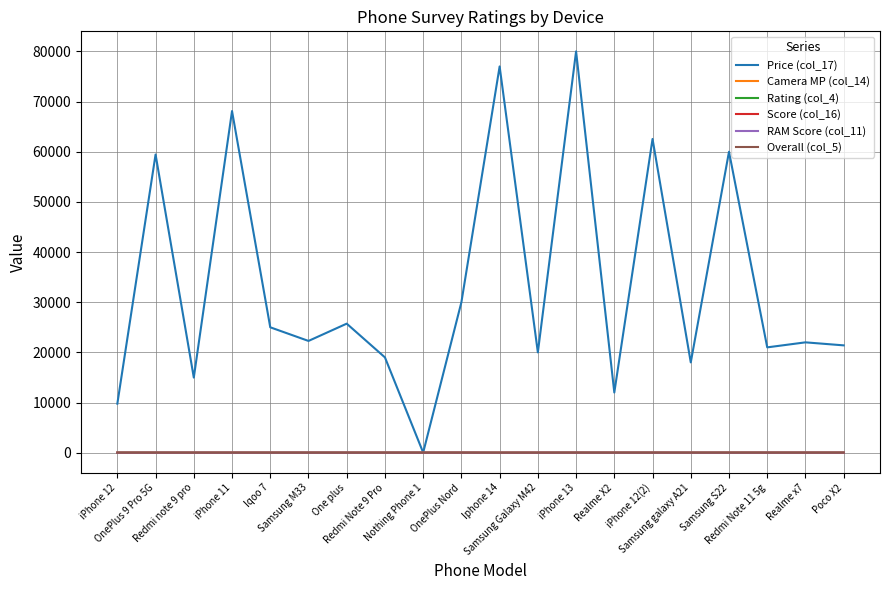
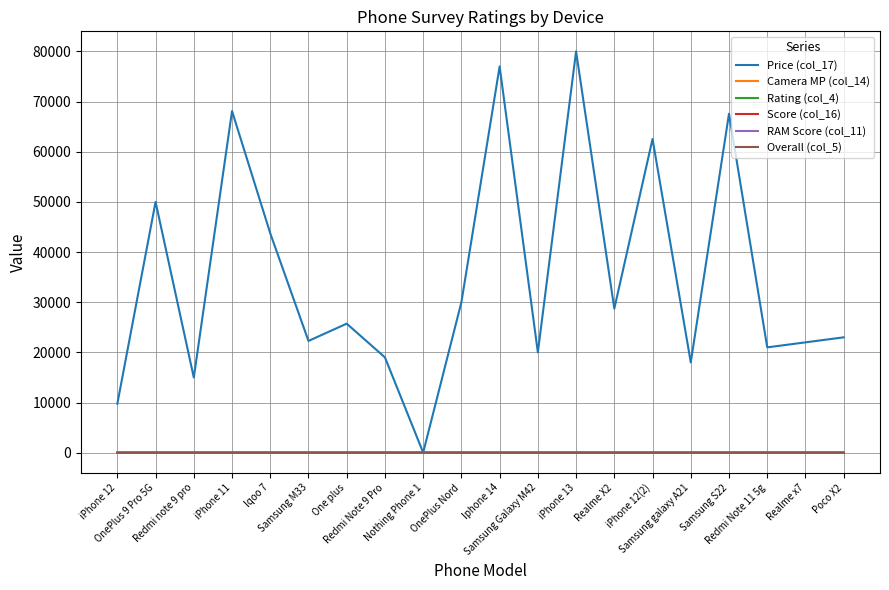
Price (col_17), OnePlus 9 Pro 5G: 59000 -> 50000
Price (col_17), Iqoo 7: 25000 -> 44000
Price (col_17), Realme X2: 12000 -> 29000
Price (col_17), Samsung S22: 60000 -> 68000
Price (col_17), Poco X2: 21000 -> 23000
